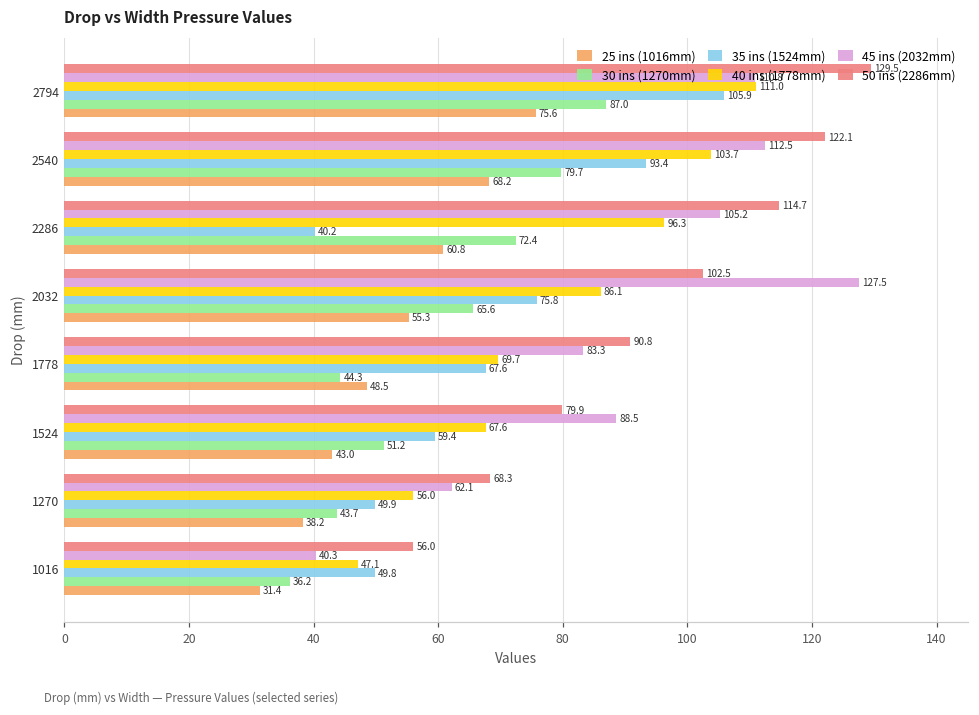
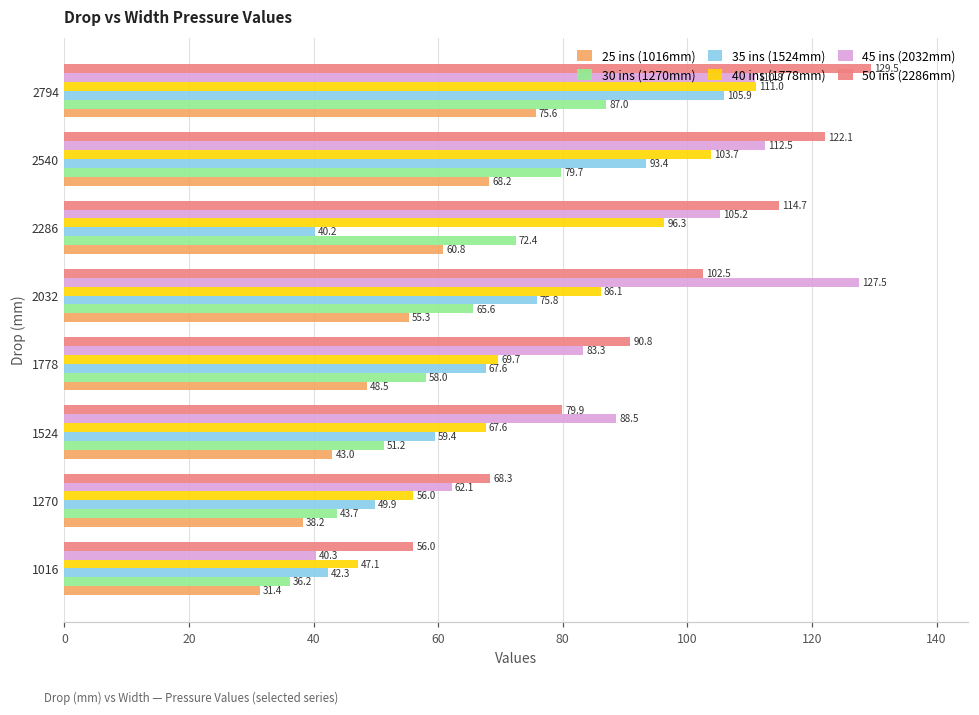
30 ins (1270mm), 1778: 44.3 -> 58.0
35 ins (1524mm), 1016: 49.8 -> 42.3
